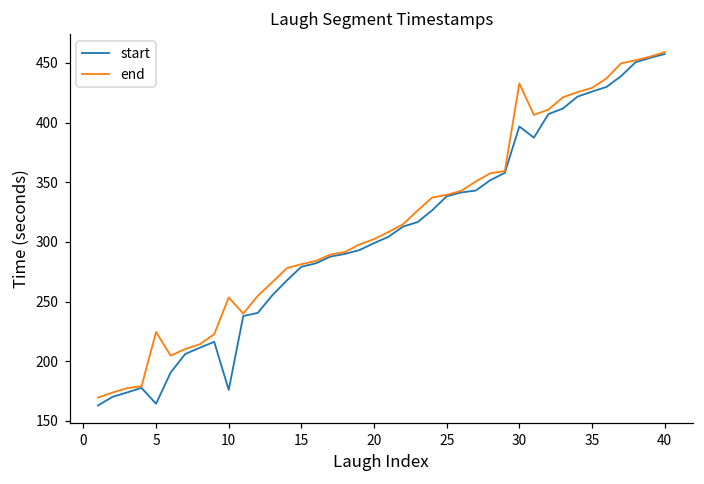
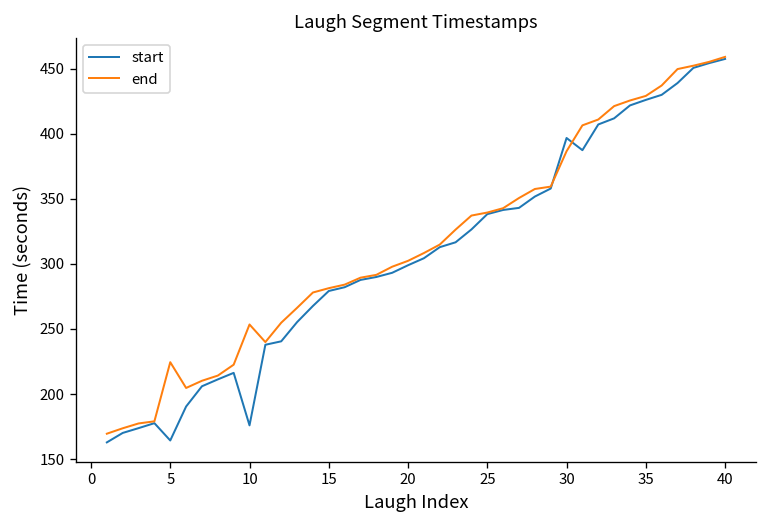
end, 30: 433 -> 387
